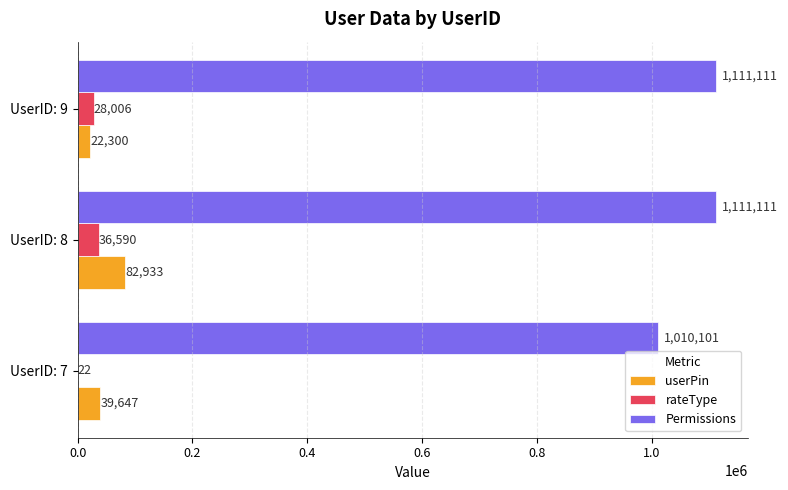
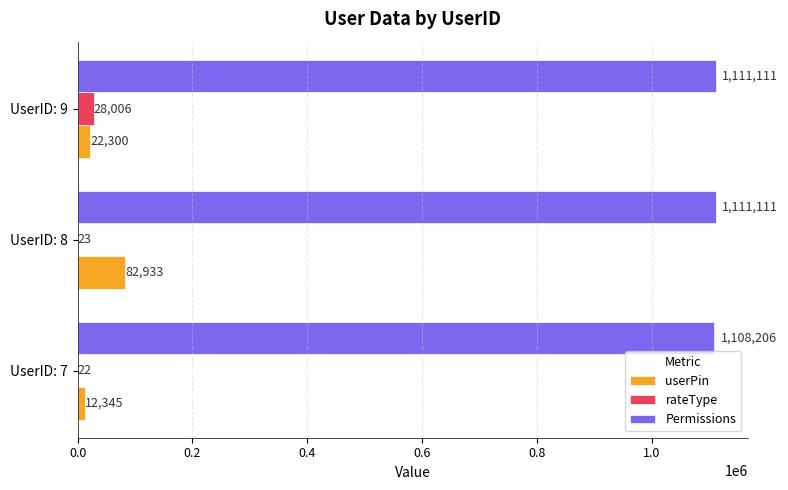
rateType, UserID: 8: 36,590 -> 23
Permissions, UserID: 7: 1,010,101 -> 1,108,206
userPin, UserID: 7: 39,647 -> 12,345
